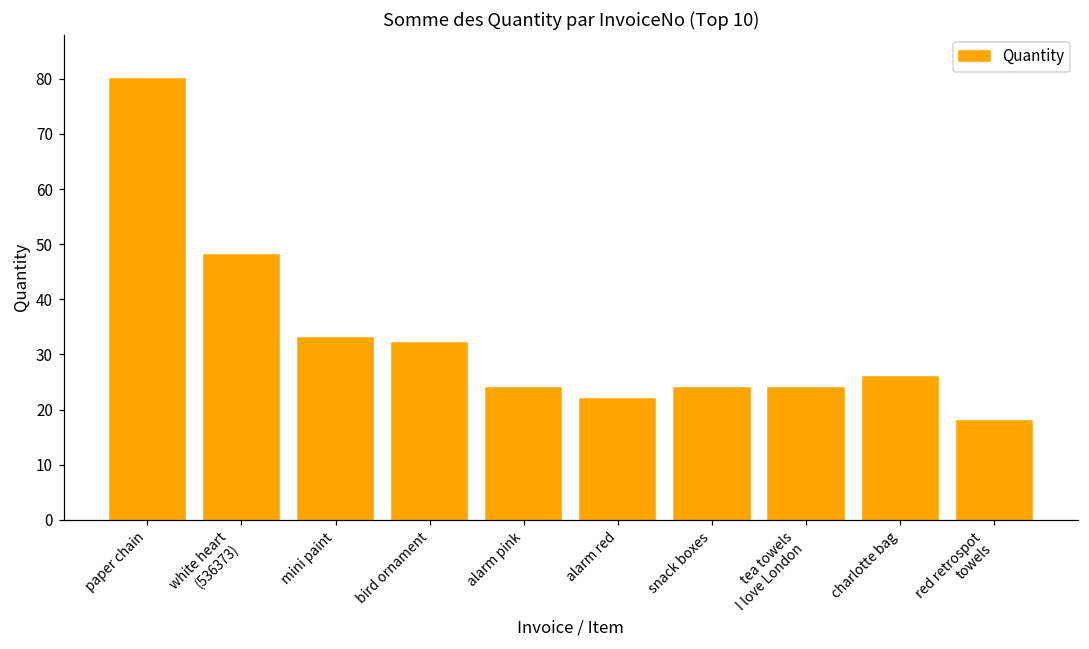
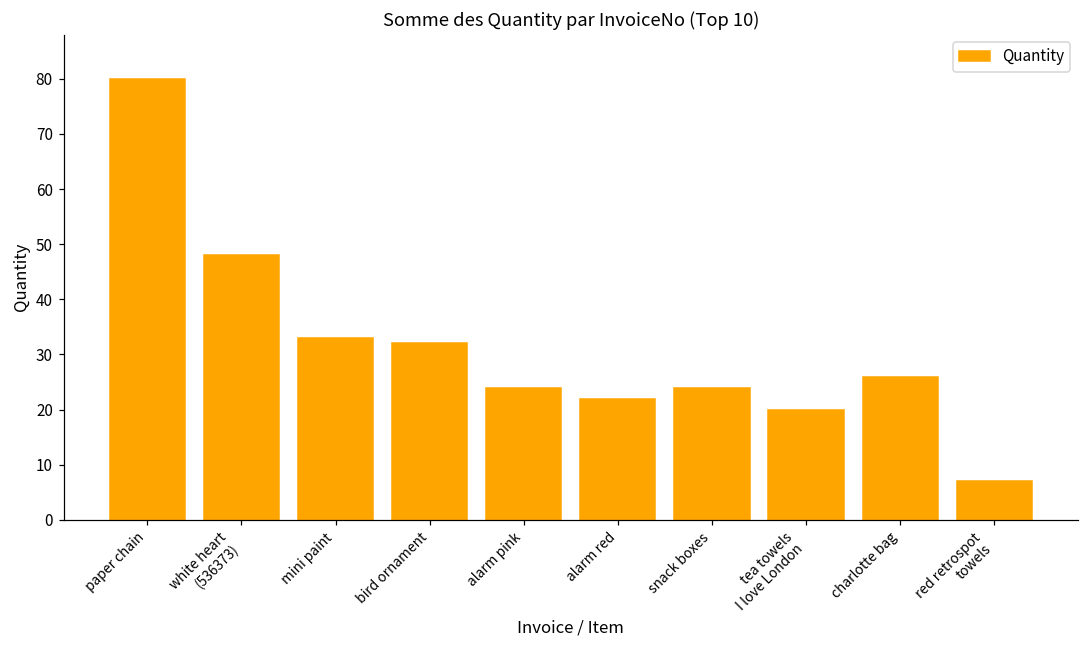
tea towels I love London: 24 -> 20
red retrospot towels: 18 -> 7
